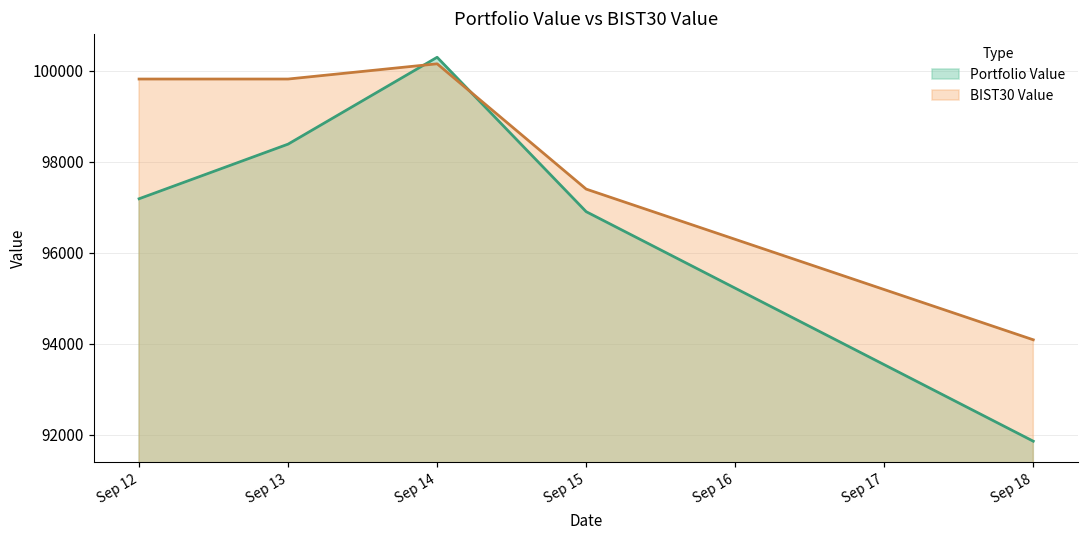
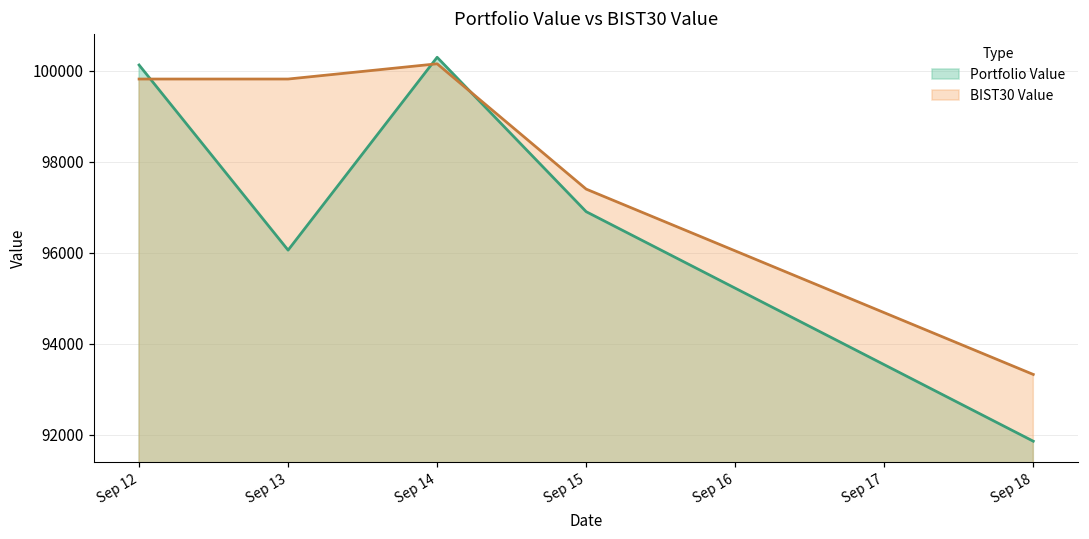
Portfolio Value, Sep 12: 97200 -> 100100
Portfolio Value, Sep 13: 98400 -> 96100
BIST30 Value, Sep 18: 94100 -> 93300
